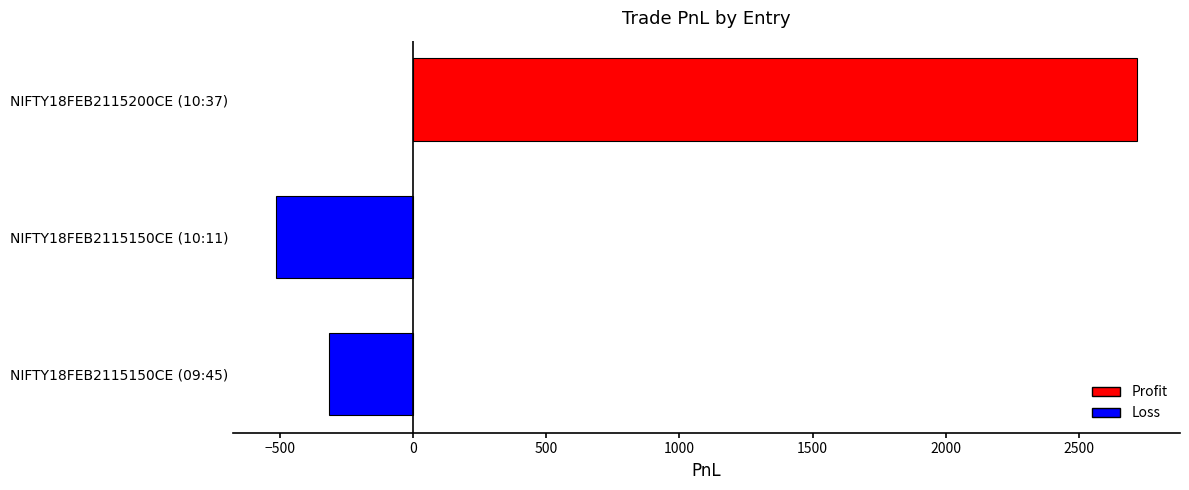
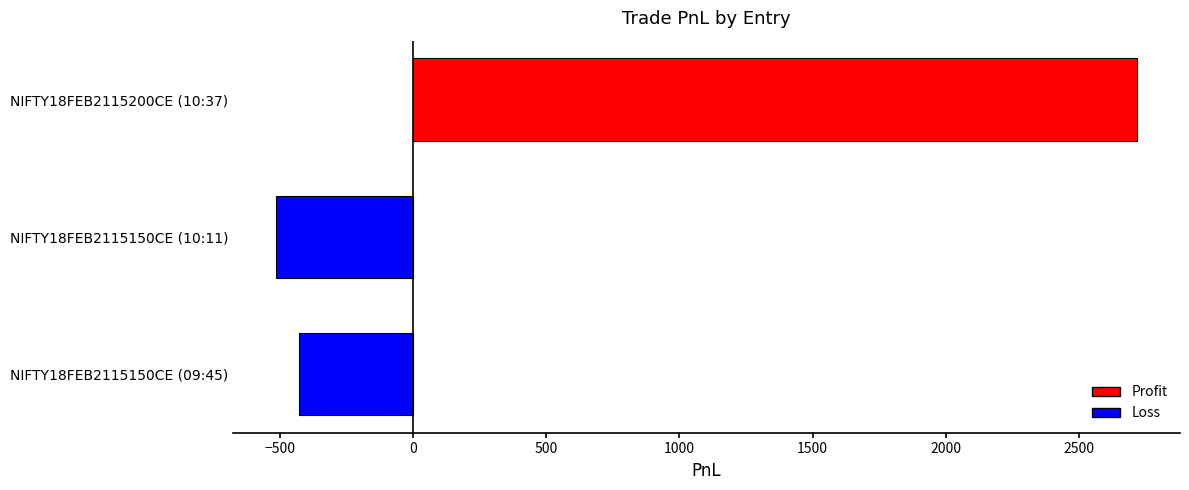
NIFTY18FEB2115150CE (09:45): -310 -> -430
